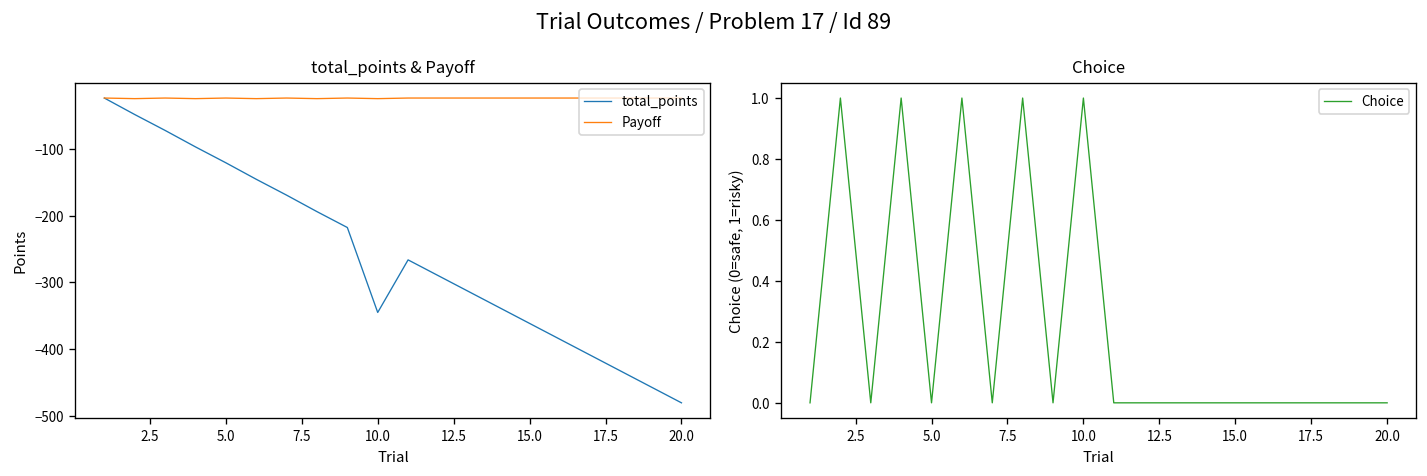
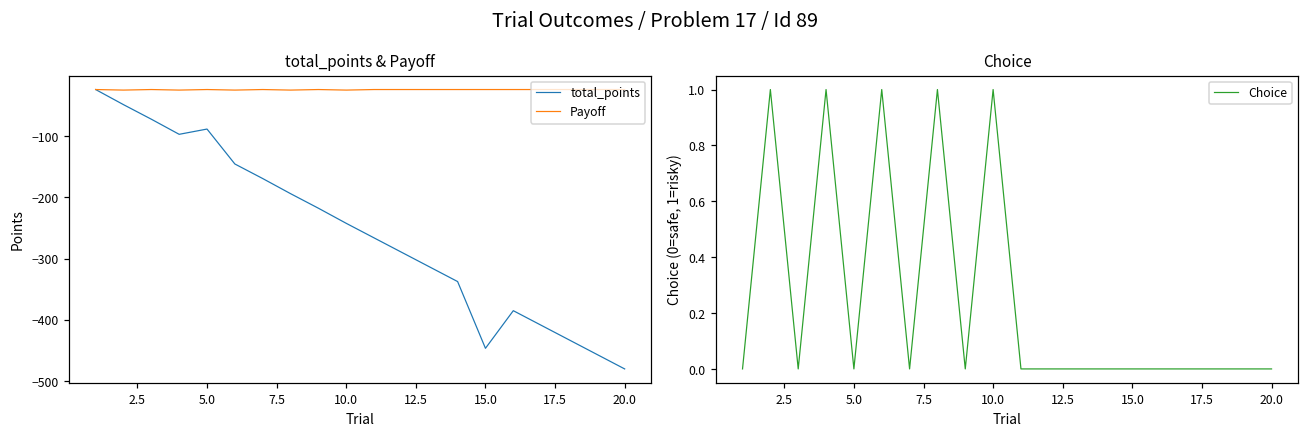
total_points & Payoff, total_points, 5.0: -120 -> -90
total_points & Payoff, total_points, 10.0: -350 -> -240
total_points & Payoff, total_points, 15.0: -360 -> -450
